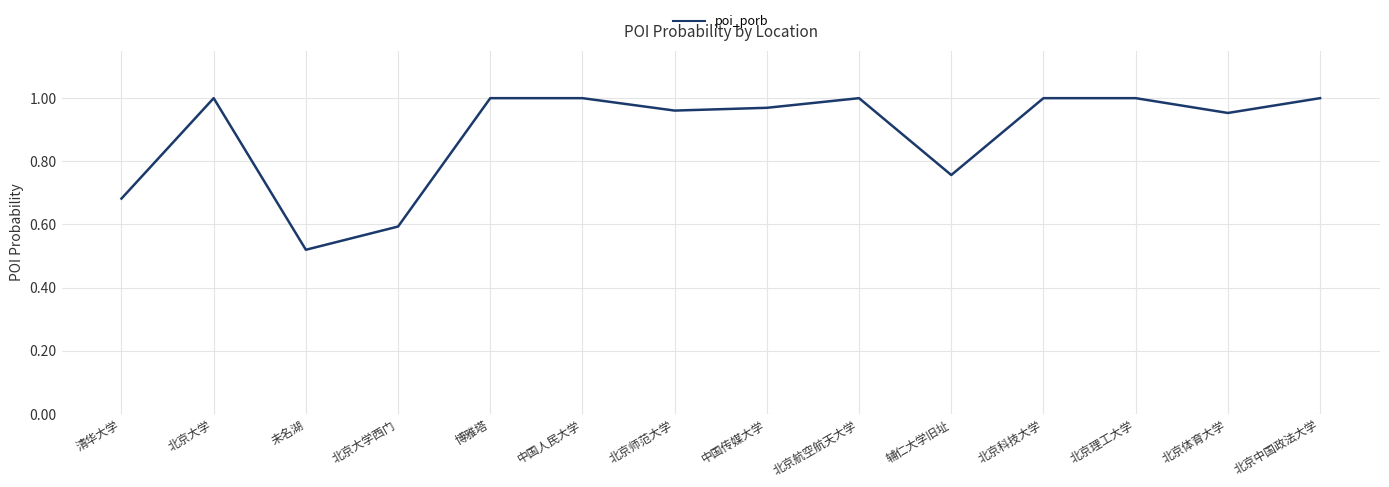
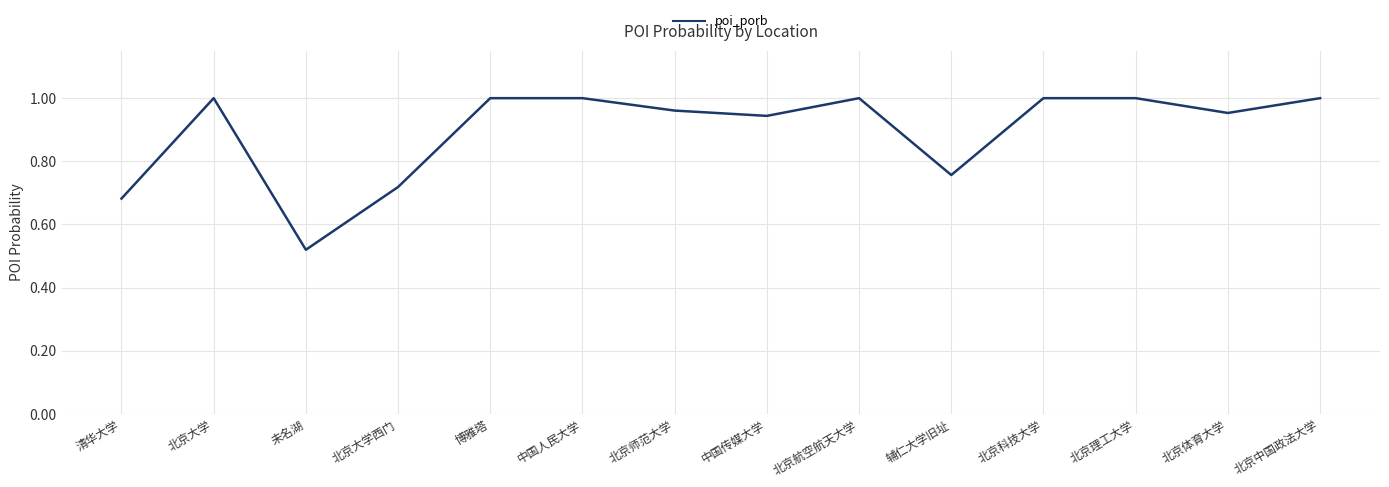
北京大学西门: 0.59 -> 0.72
中国传媒大学: 0.97 -> 0.94
